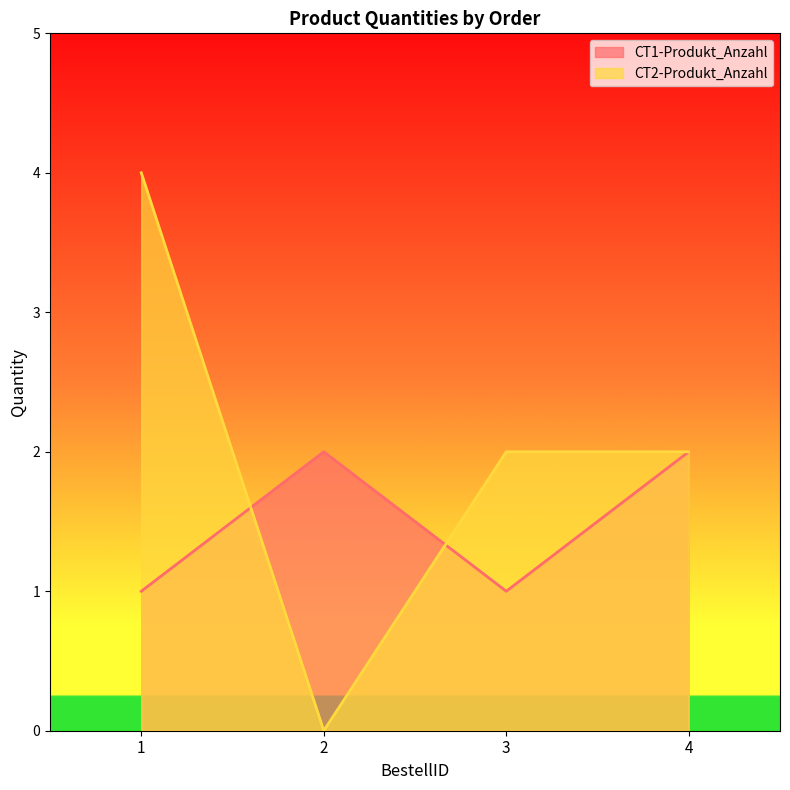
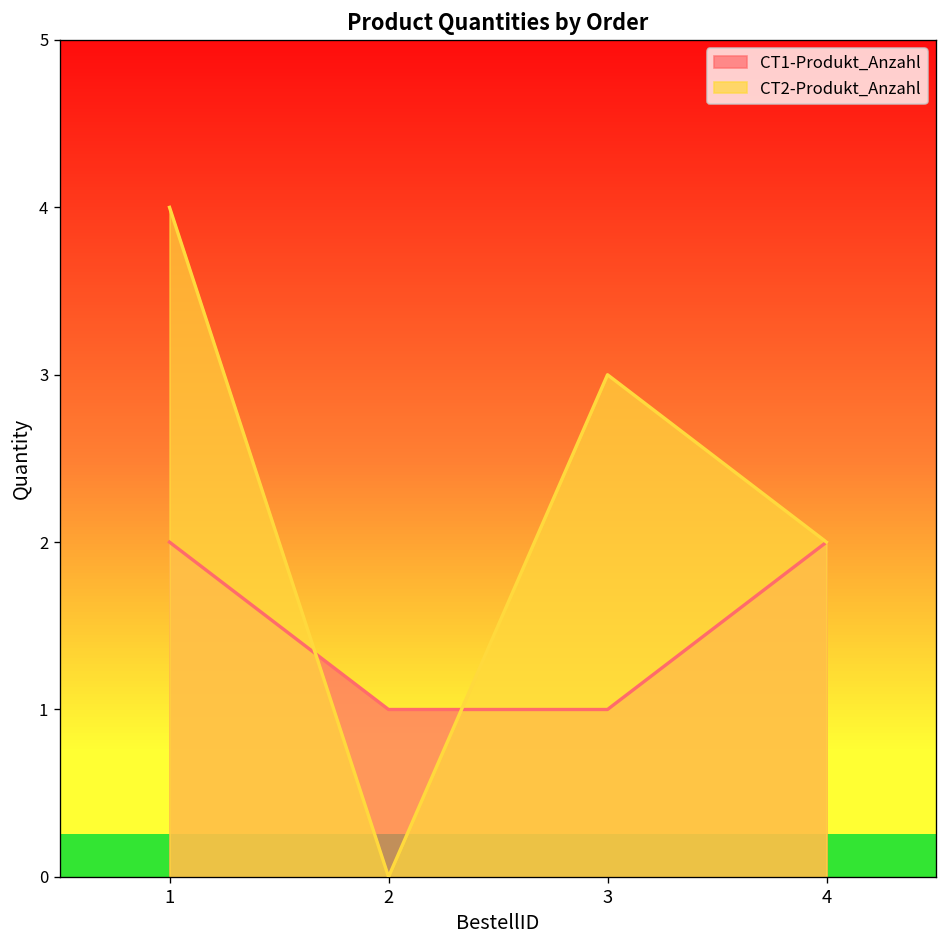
CT1-Produkt_Anzahl, 1: 1 -> 2
CT1-Produkt_Anzahl, 2: 2 -> 1
CT2-Produkt_Anzahl, 3: 2 -> 3
